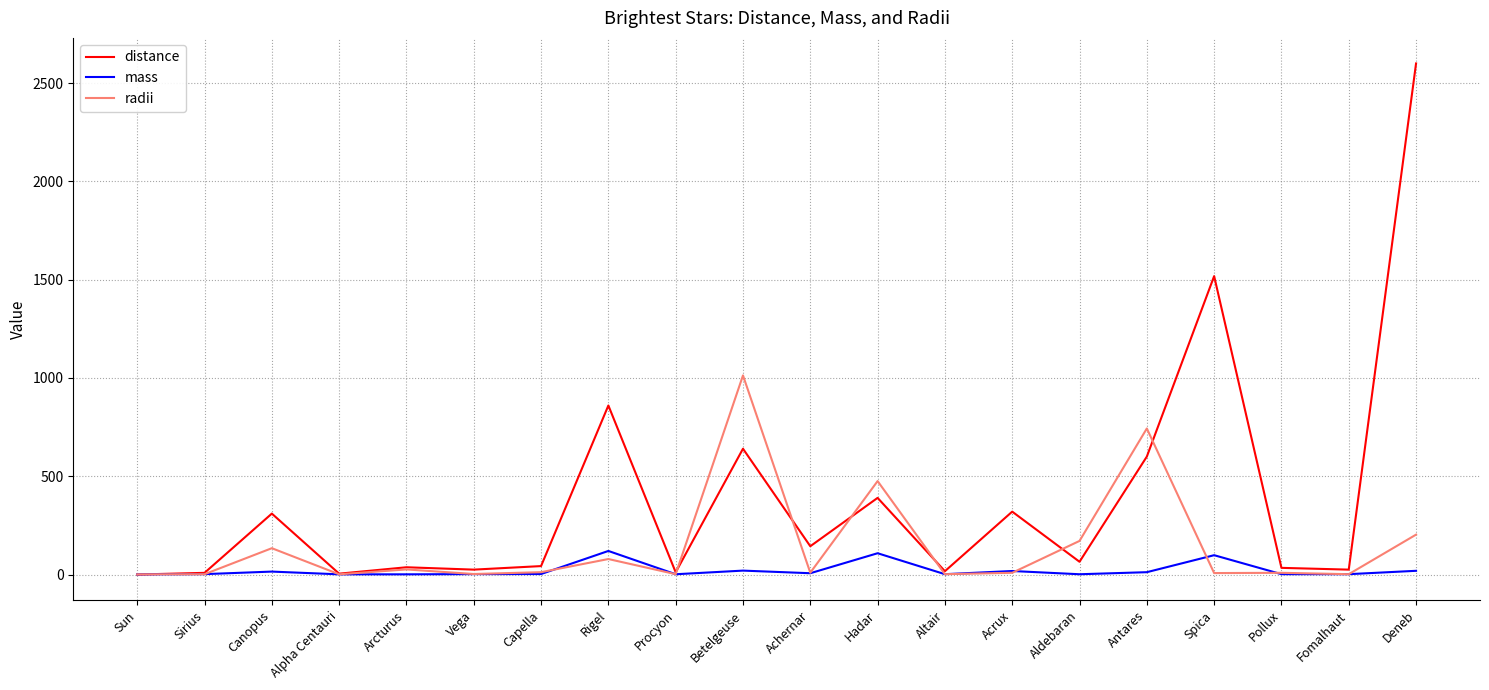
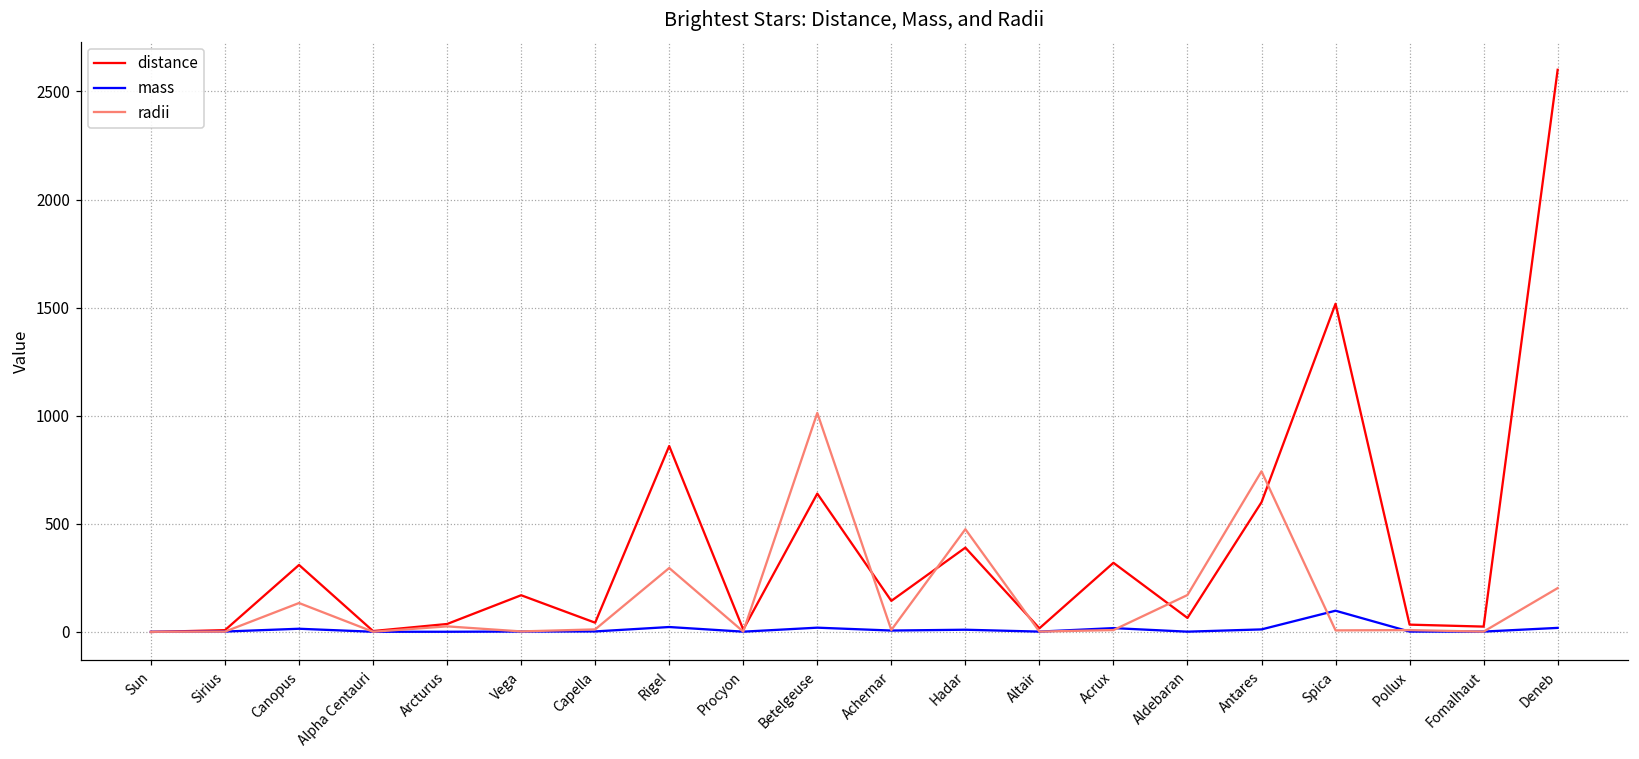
distance, Vega: 30 -> 170
mass, Rigel: 120 -> 20
radii, Rigel: 80 -> 300
mass, Hadar: 110 -> 10
